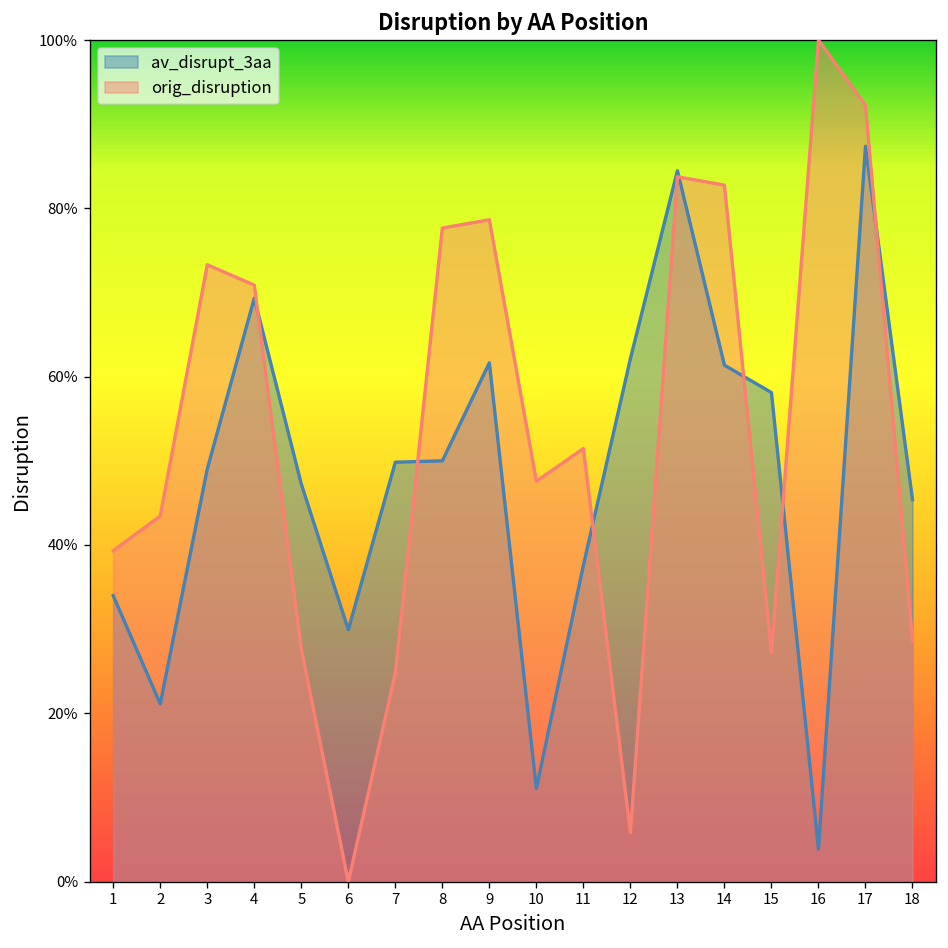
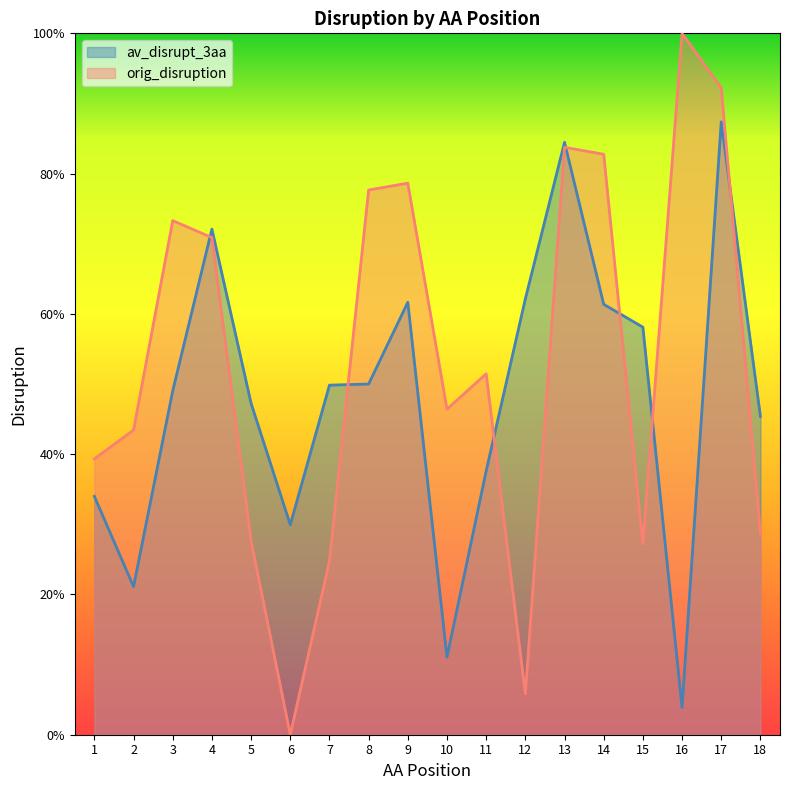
av_disrupt_3aa, 4: 69% -> 72%
orig_disruption, 10: 48% -> 46%
